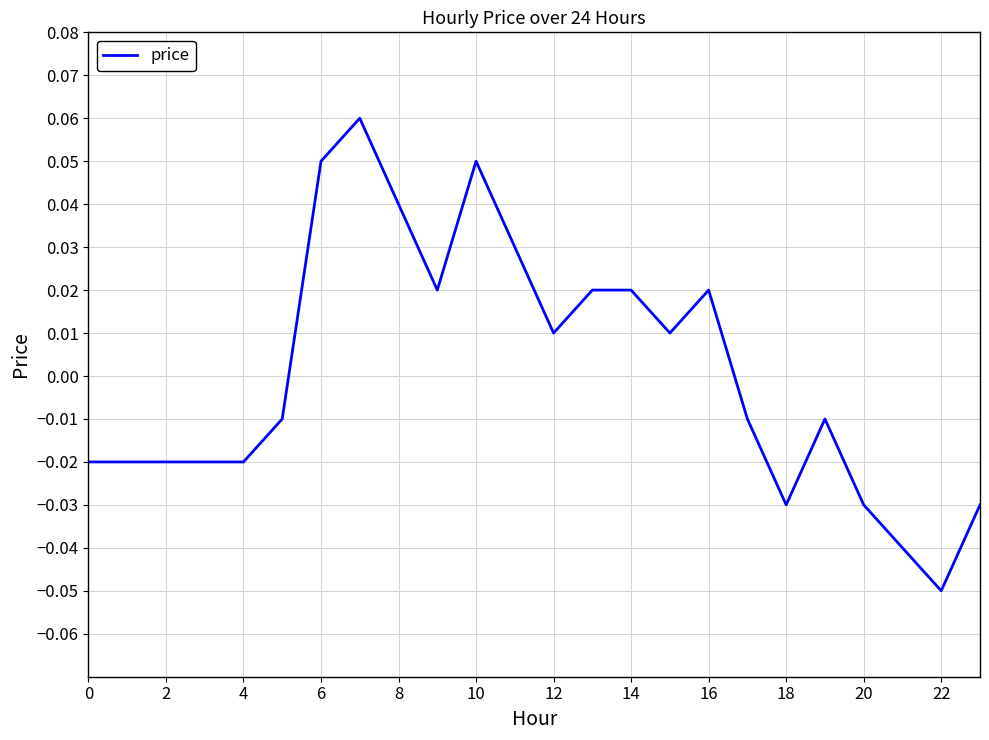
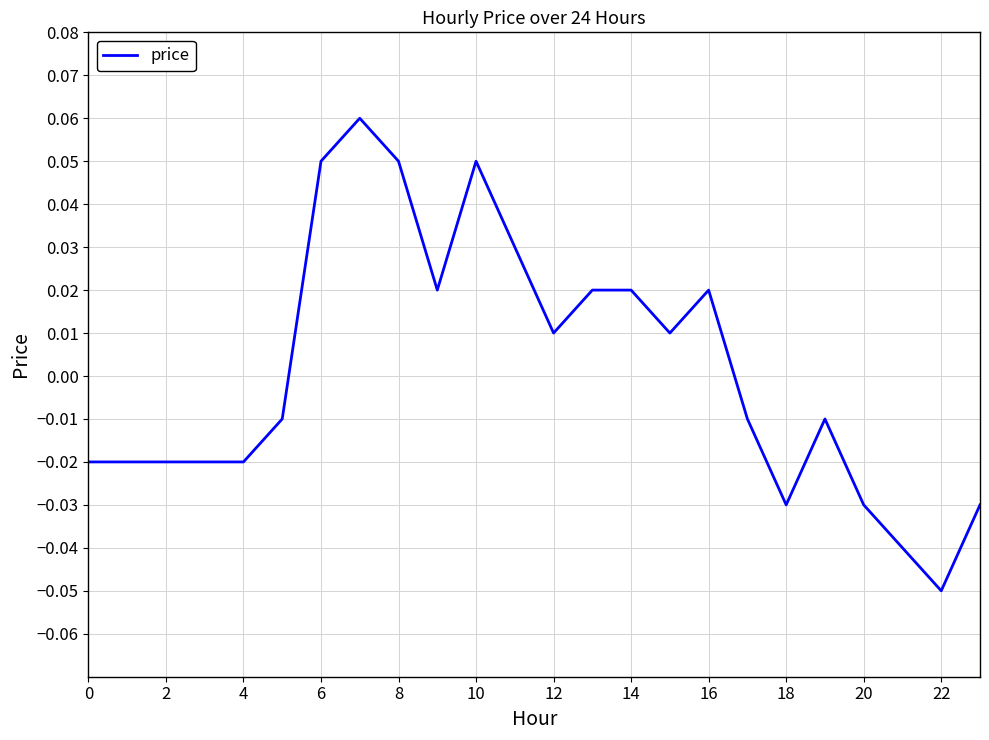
8: 0.04 -> 0.05
